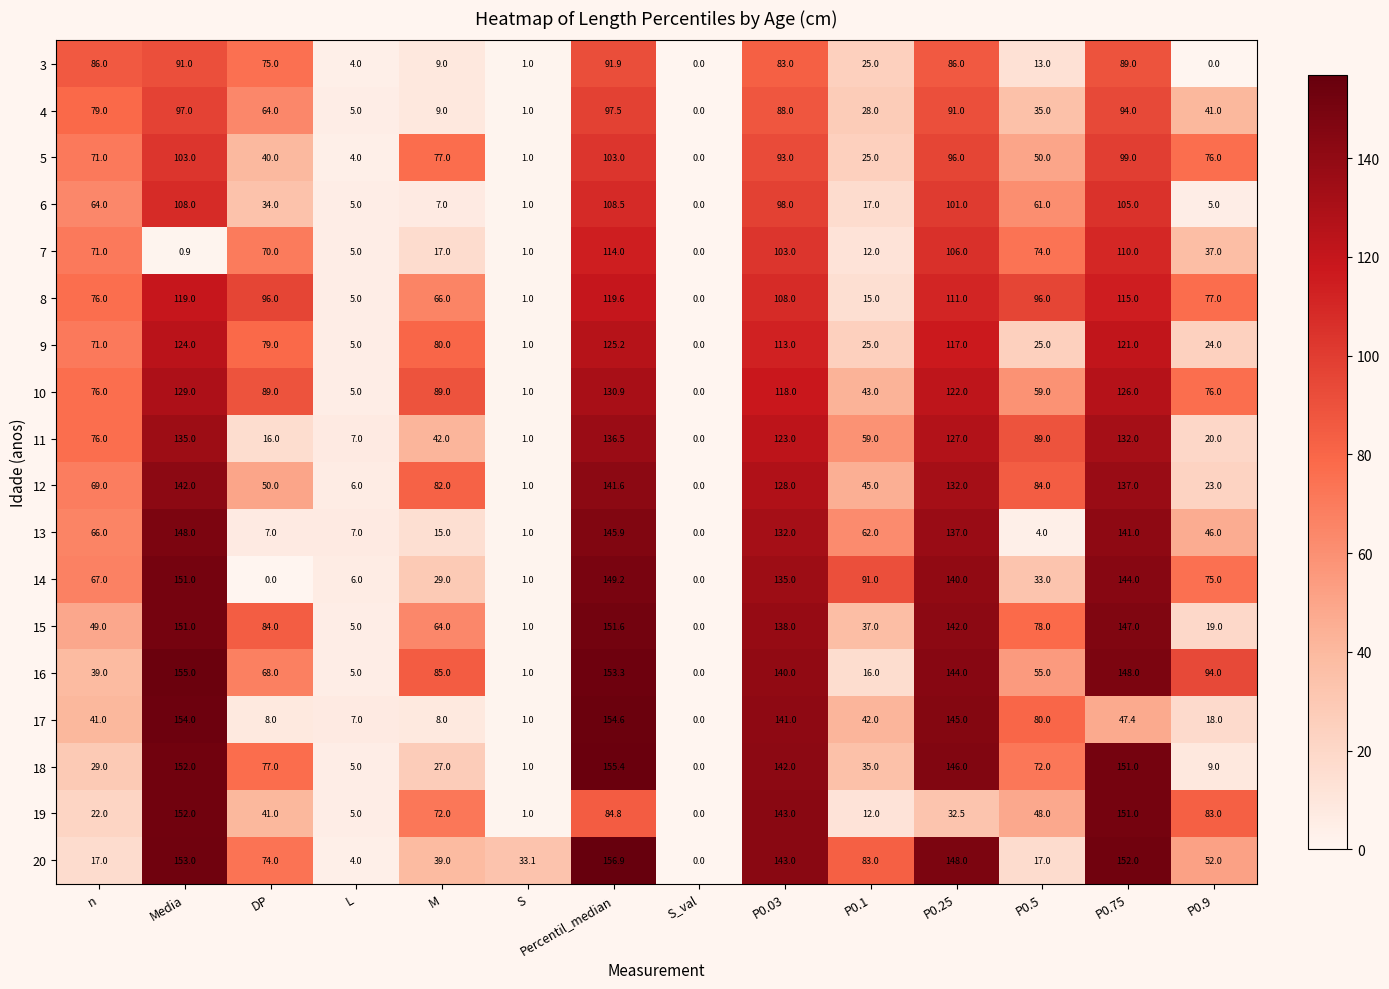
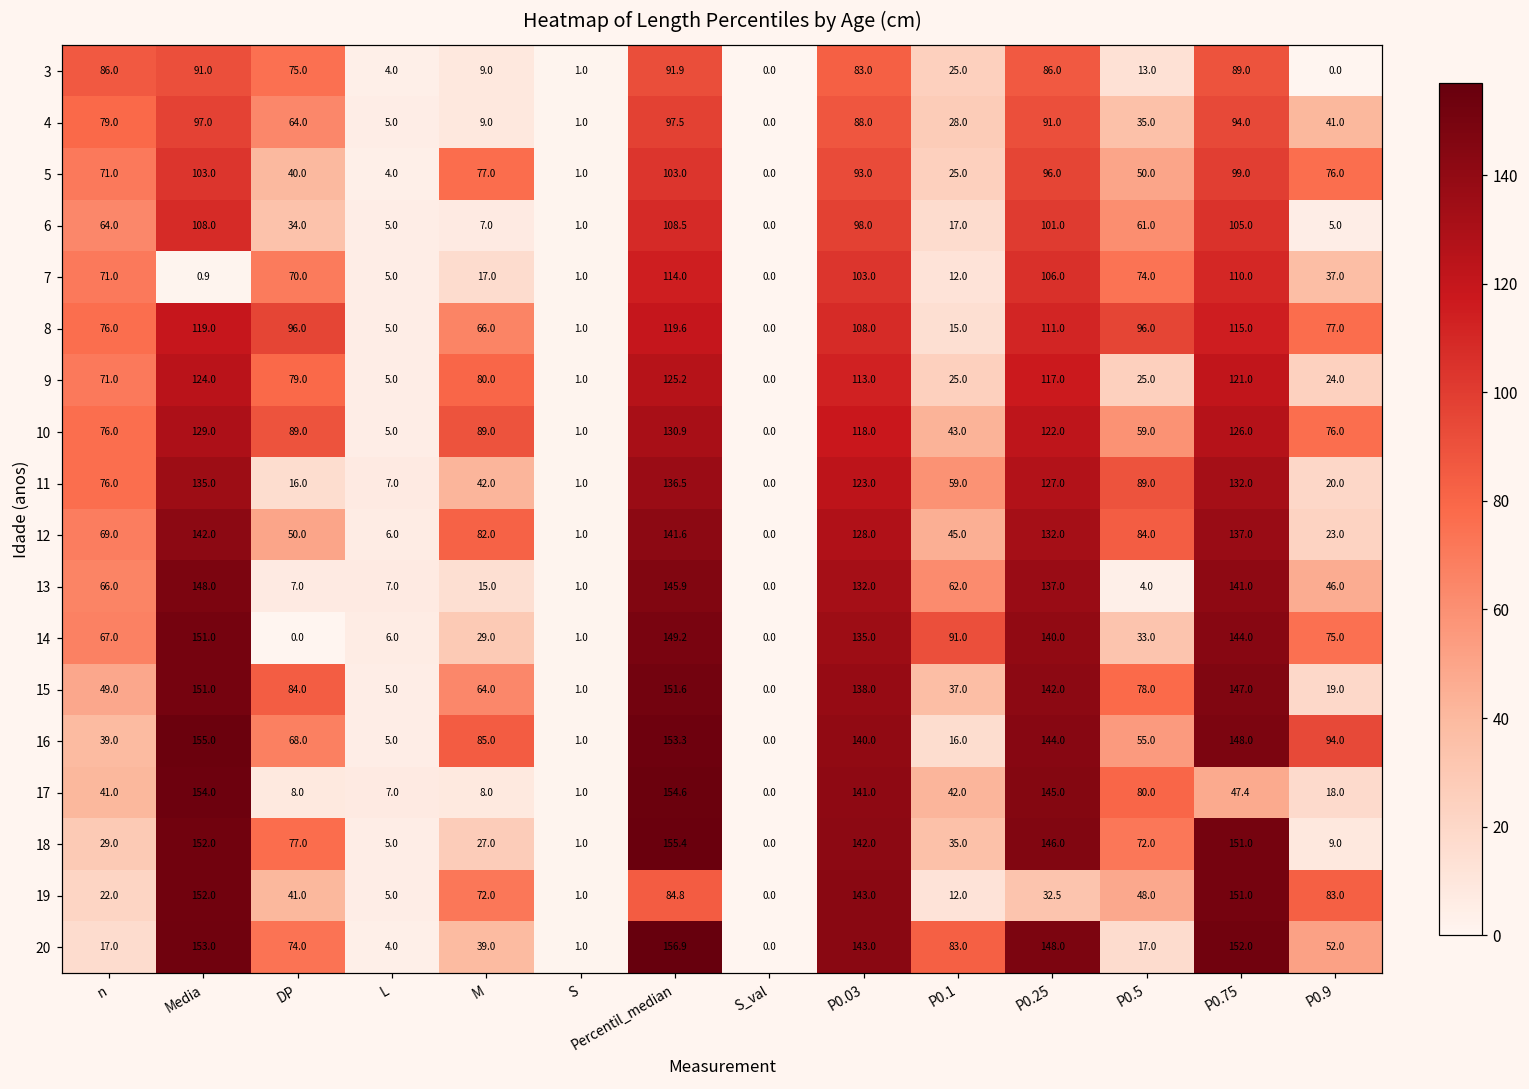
20, S: 33.1 -> 1.0
